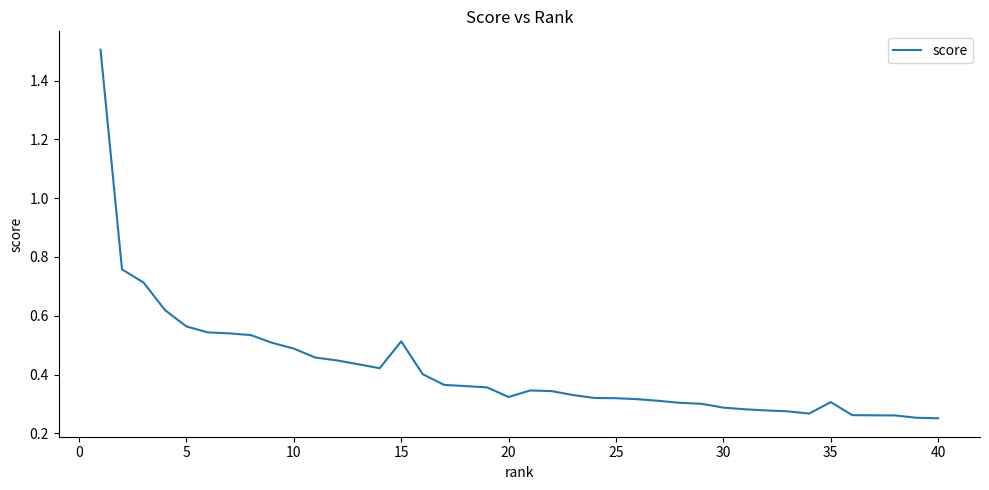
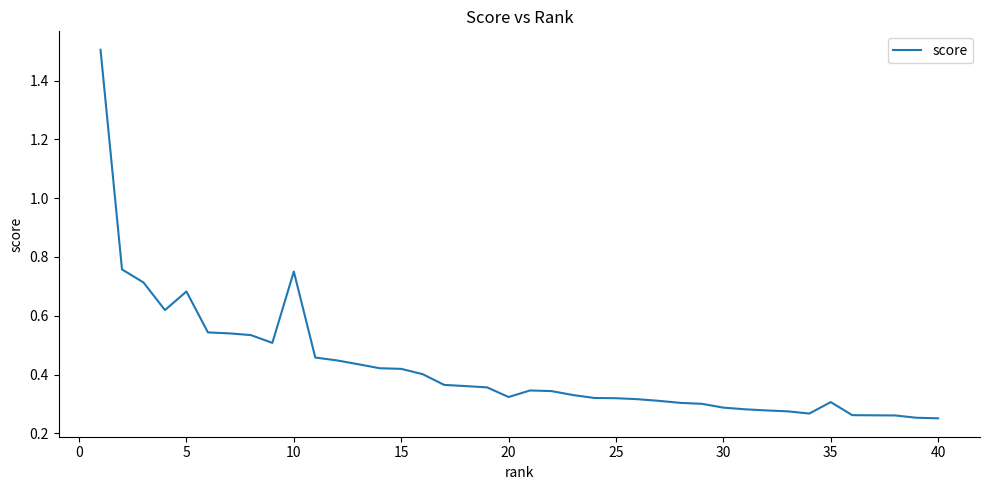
5: 0.56 -> 0.68
10: 0.49 -> 0.75
15: 0.51 -> 0.42
